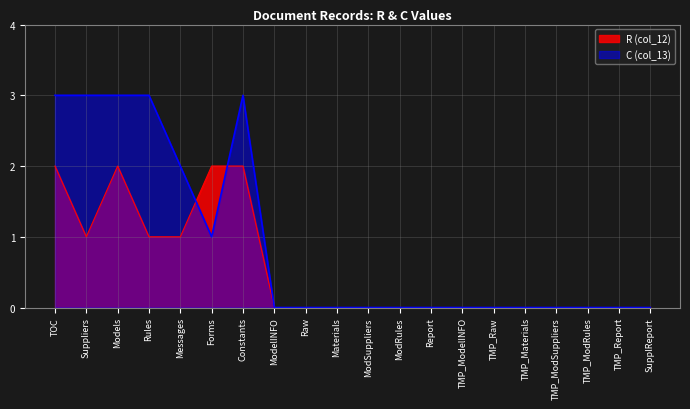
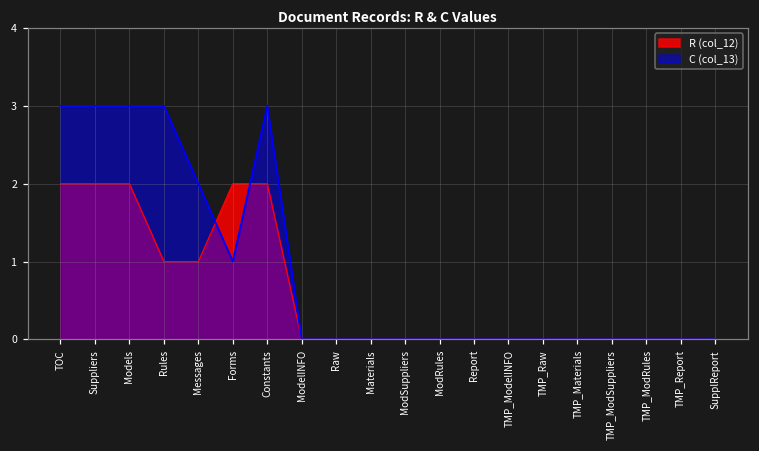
R (col_12), Suppliers: 1 -> 2
